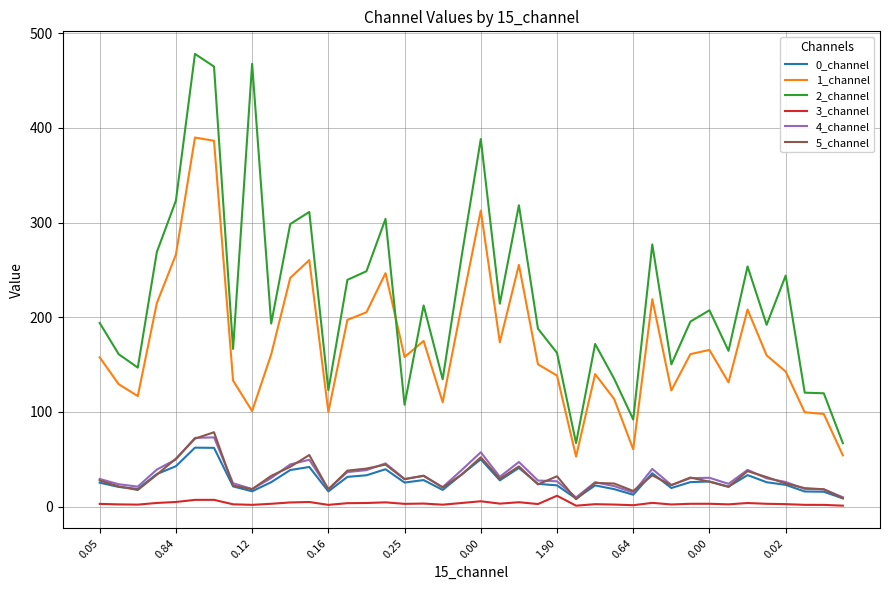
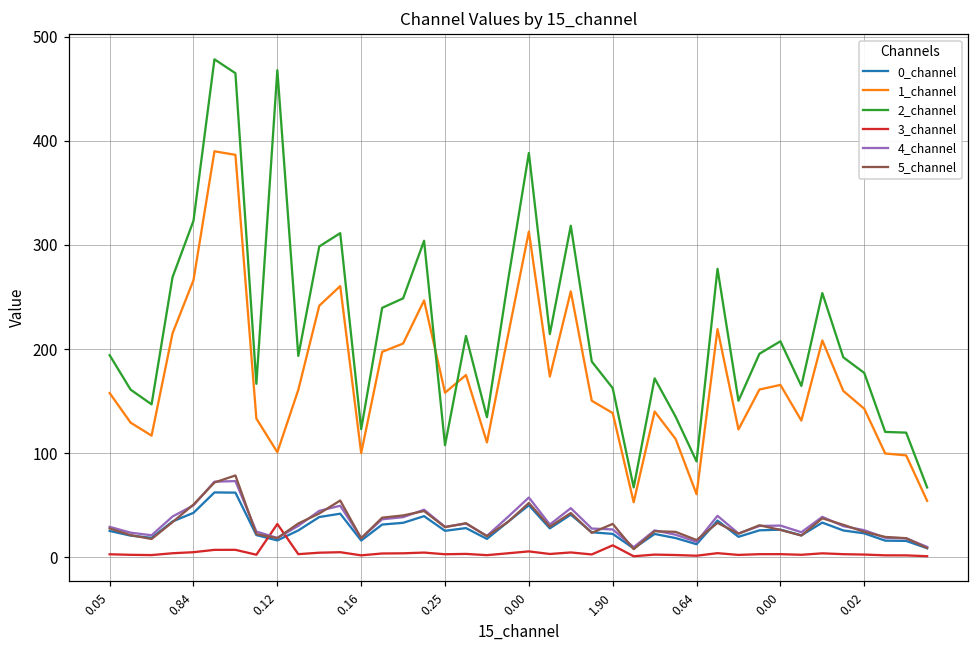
3_channel, 0.12: 0 -> 30
2_channel, 0.02: 240 -> 180
